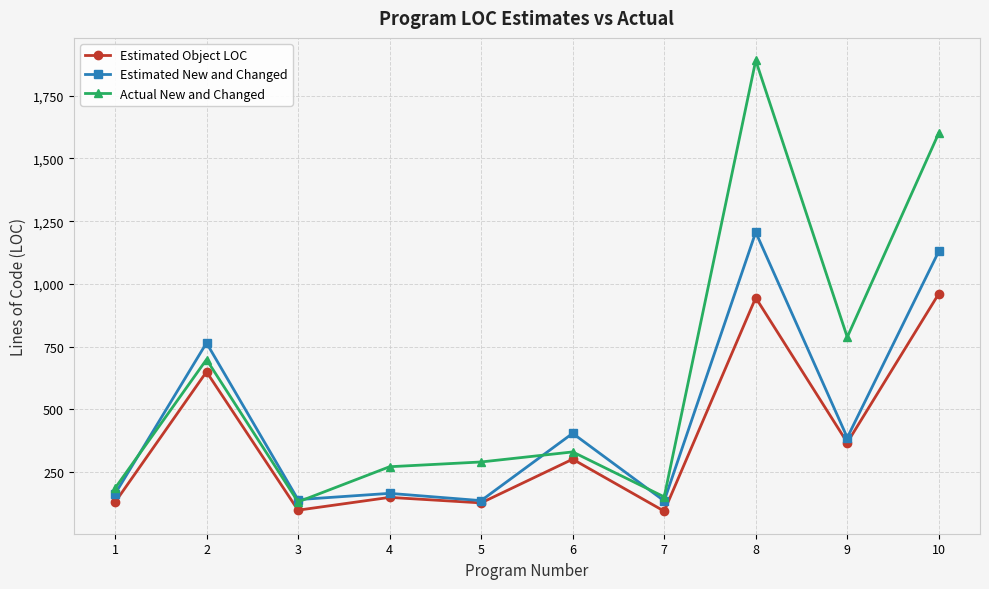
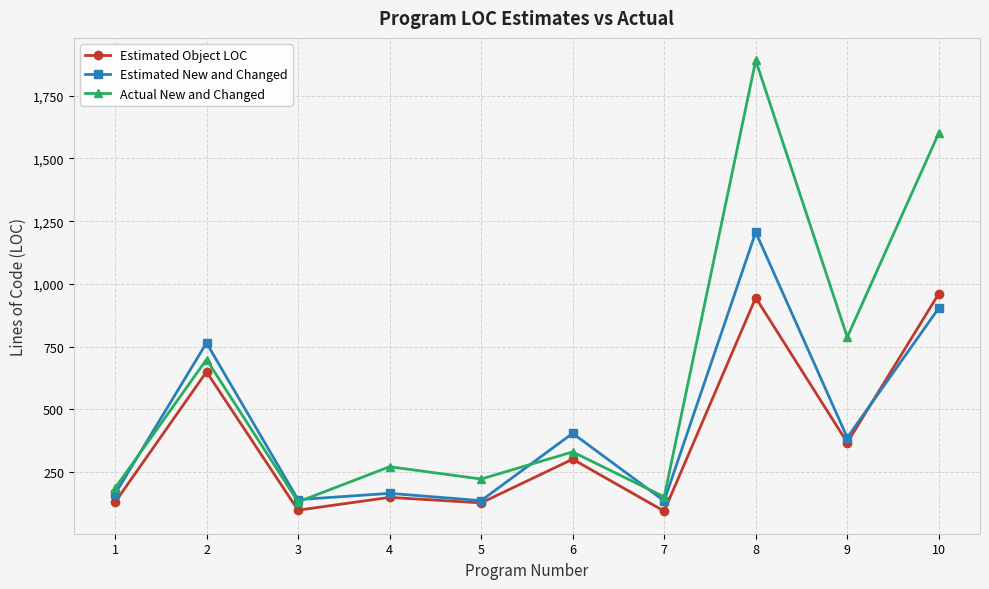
Actual New and Changed, 5: 290 -> 220
Estimated New and Changed, 10: 1,130 -> 900
